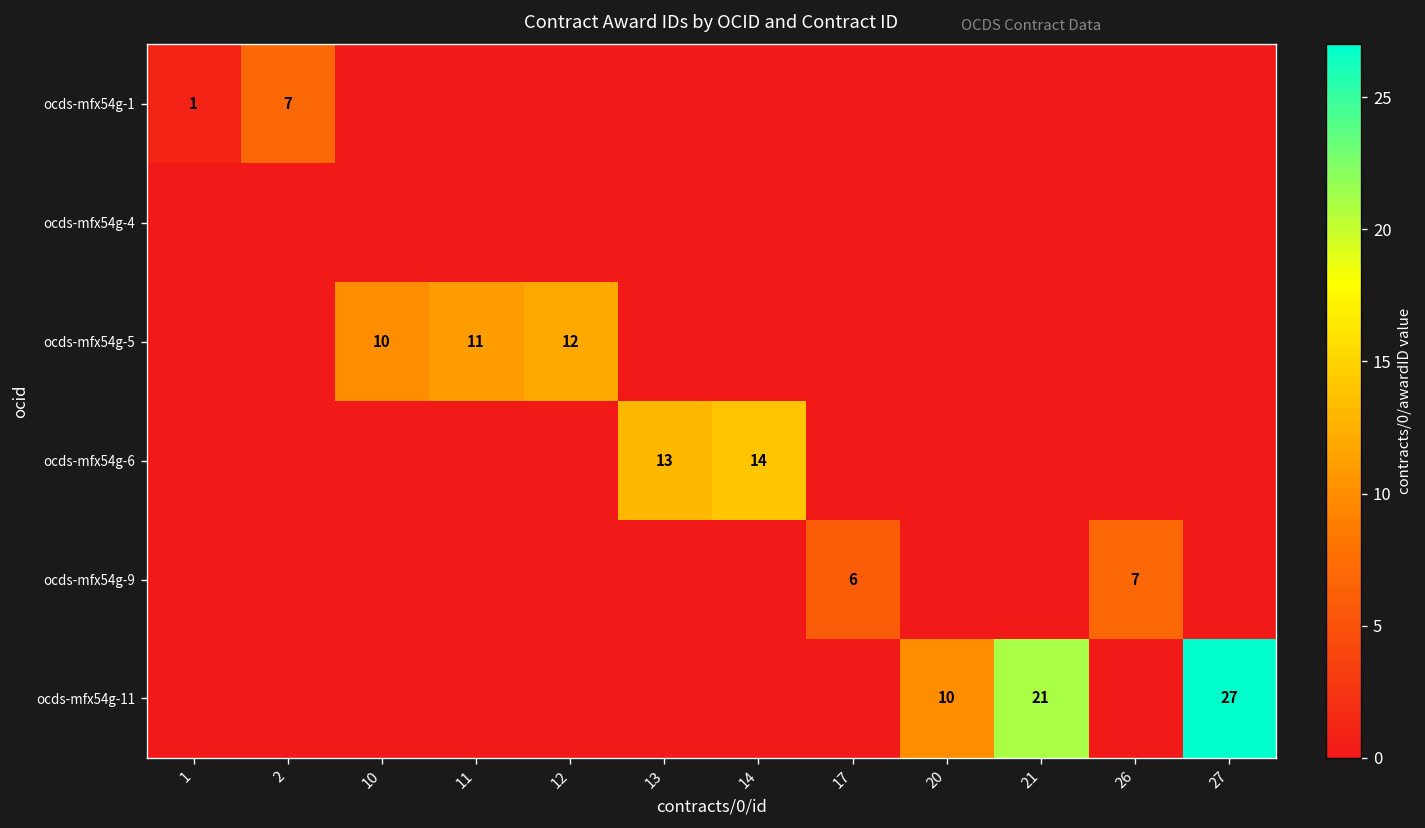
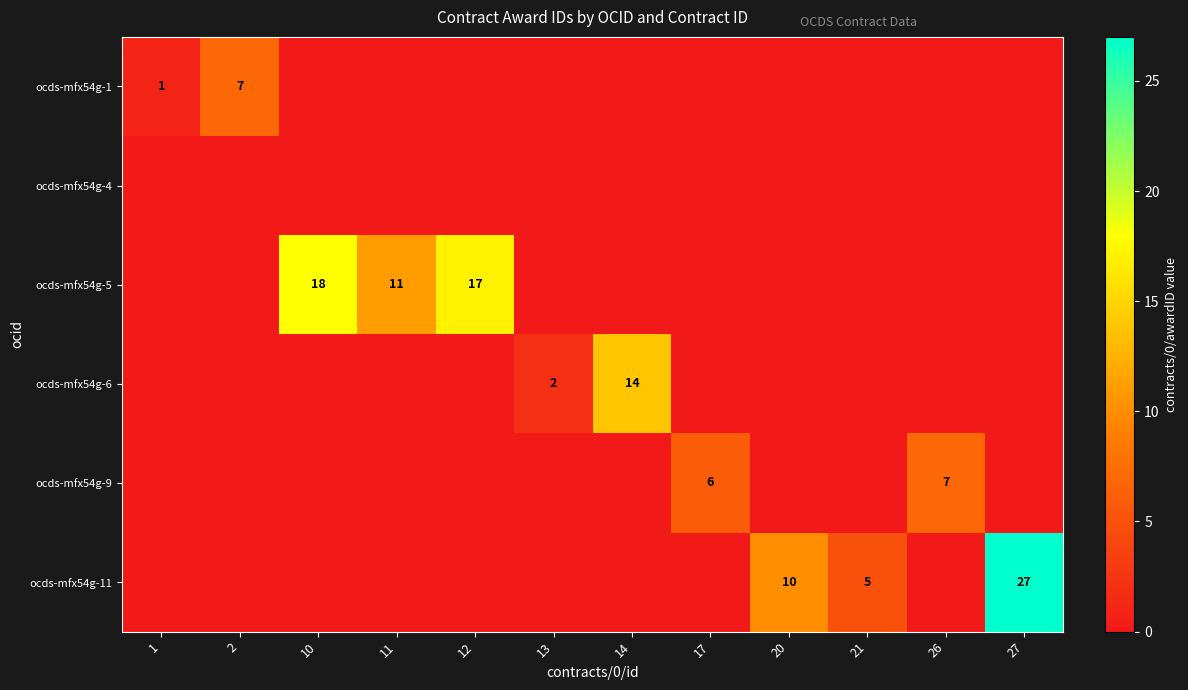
ocds-mfx54g-5, 10: 10 -> 18
ocds-mfx54g-5, 12: 12 -> 17
ocds-mfx54g-6, 13: 13 -> 2
ocds-mfx54g-11, 21: 21 -> 5
